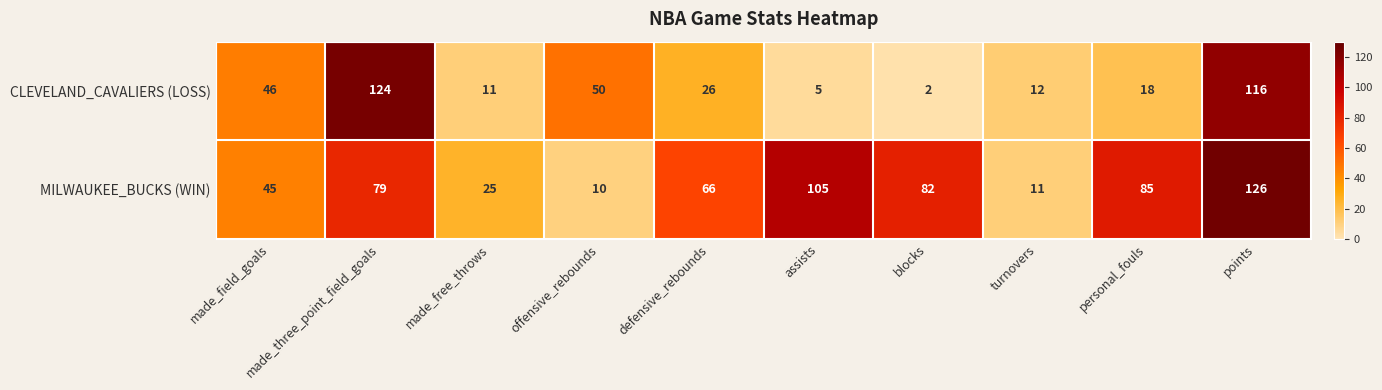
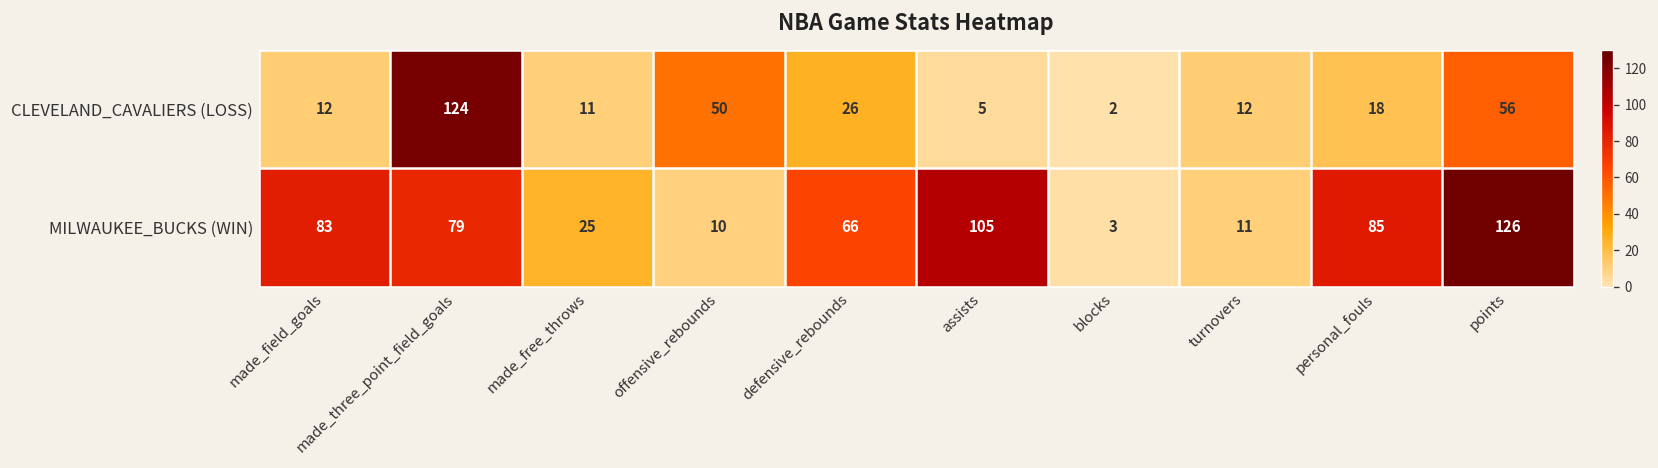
CLEVELAND_CAVALIERS (LOSS), made_field_goals: 46 -> 12
CLEVELAND_CAVALIERS (LOSS), points: 116 -> 56
MILWAUKEE_BUCKS (WIN), made_field_goals: 45 -> 83
MILWAUKEE_BUCKS (WIN), blocks: 82 -> 3
